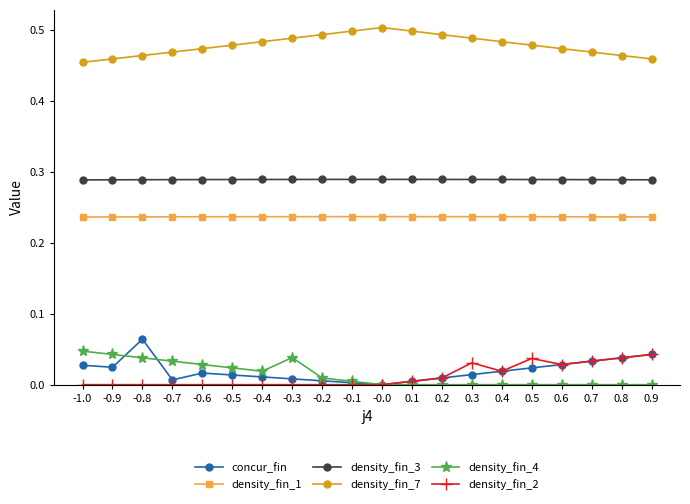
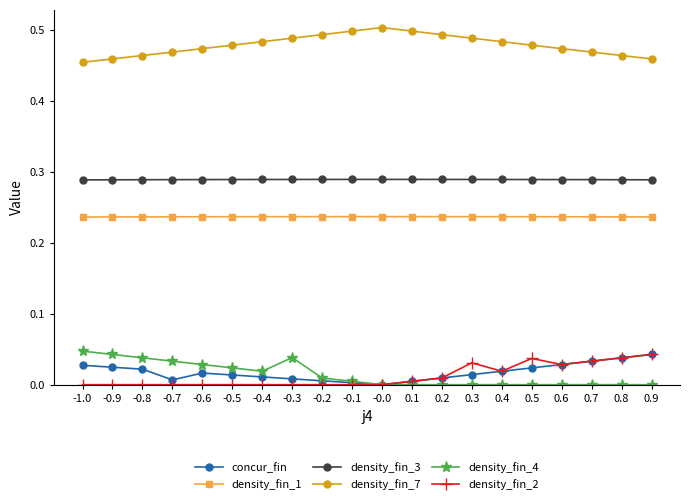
concur_fin, -0.8: 0.06 -> 0.02
